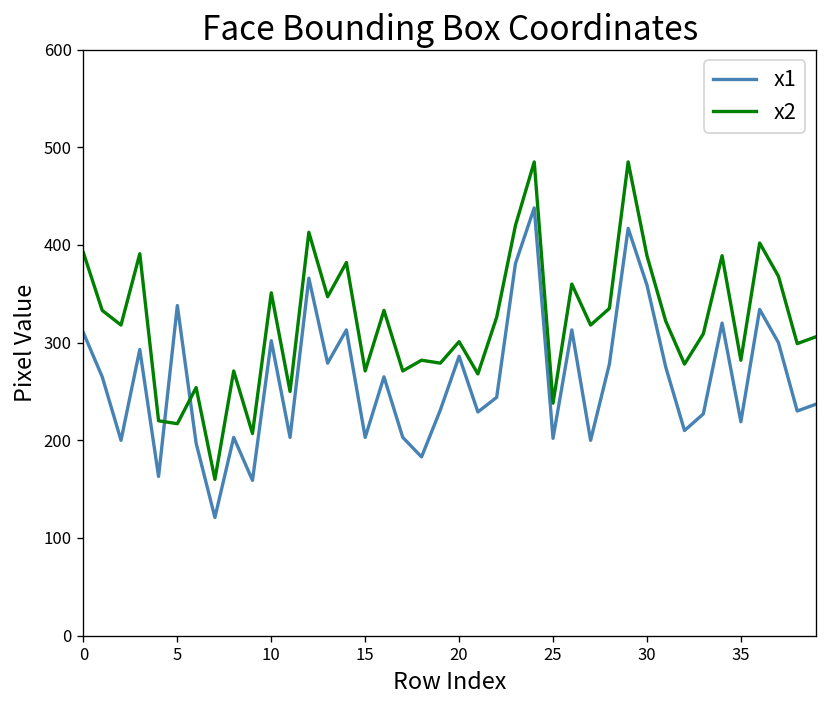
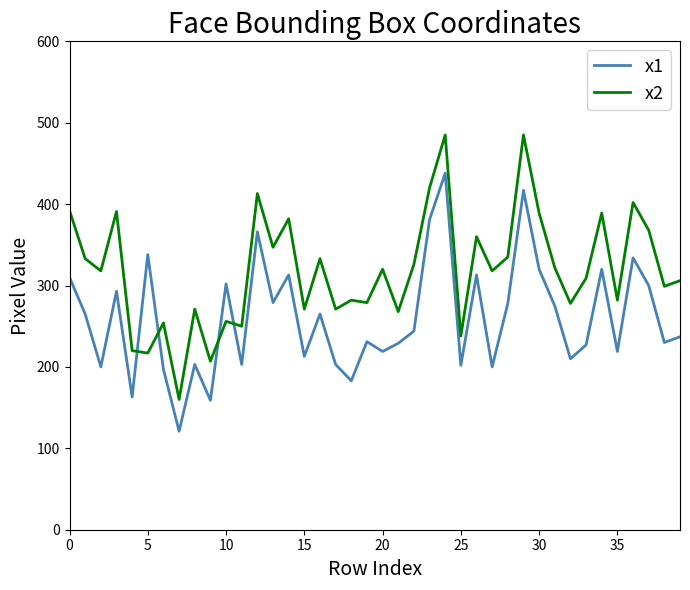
x2, 10: 350 -> 260
x1, 15: 200 -> 210
x1, 20: 290 -> 220
x2, 20: 300 -> 320
x1, 30: 360 -> 320
